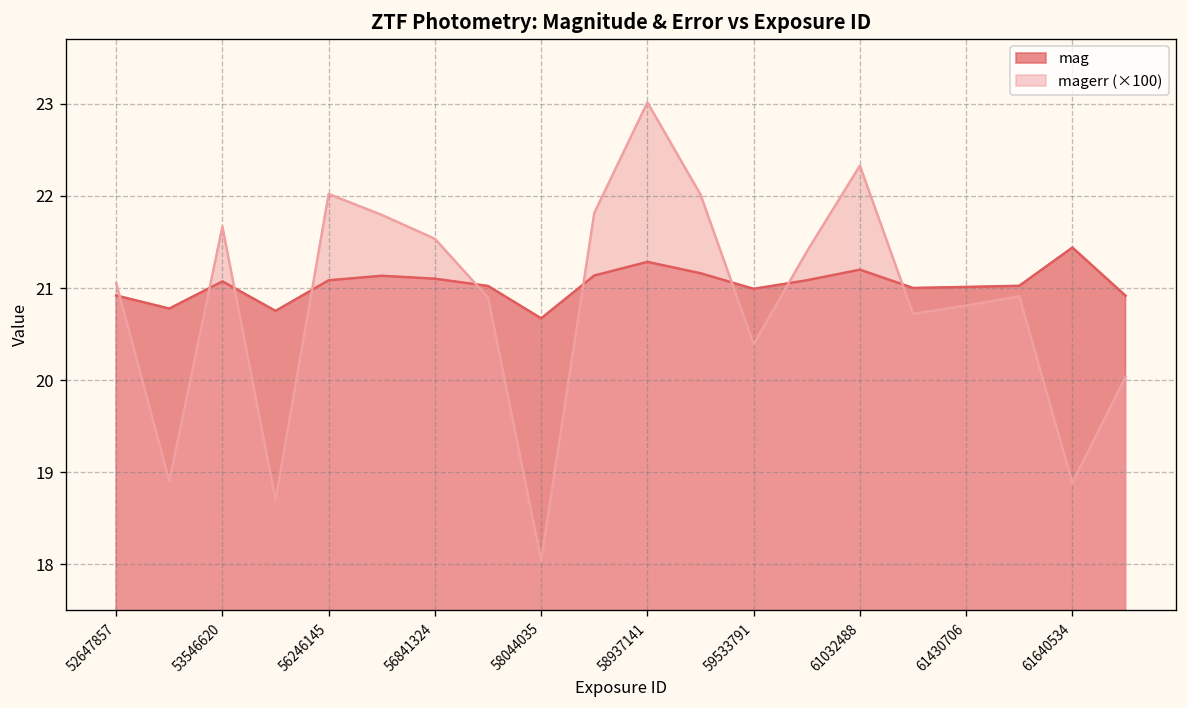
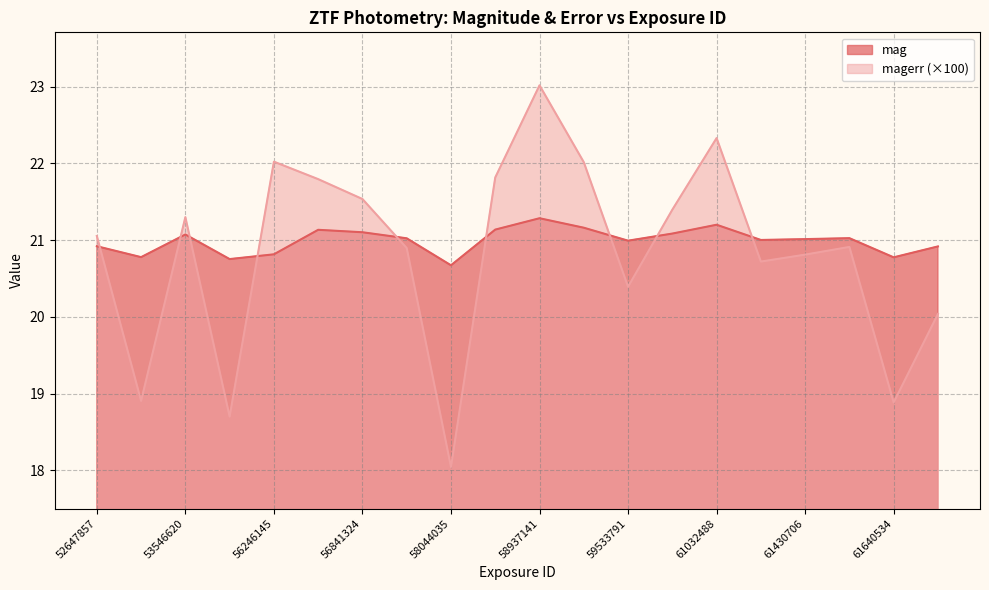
magerr (×100), 53546620: 21.7 -> 21.3
mag, 56246145: 21.1 -> 20.8
mag, 61640534: 21.4 -> 20.8
